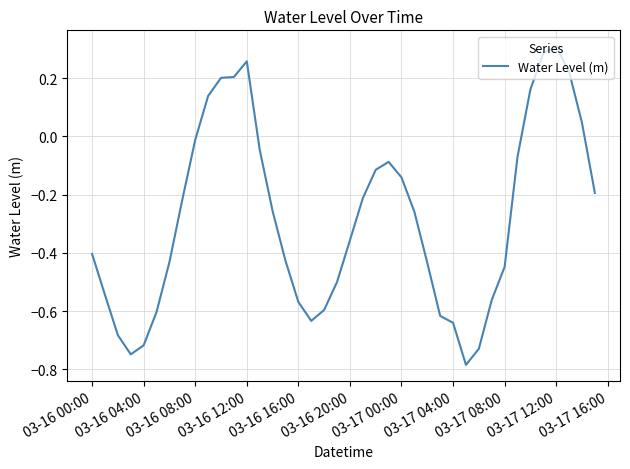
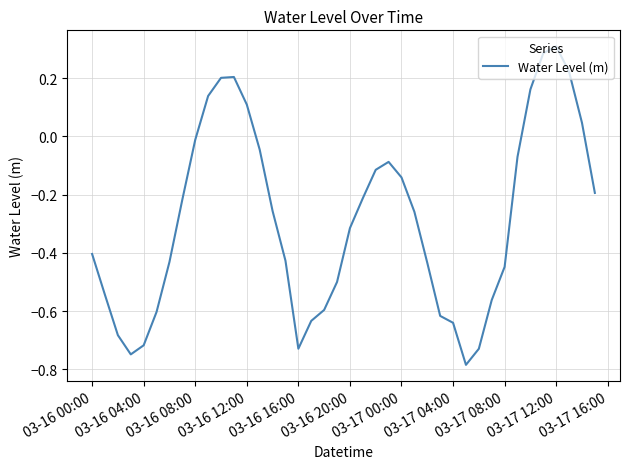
03-16 12:00: 0.26 -> 0.11
03-16 16:00: -0.57 -> -0.73
03-16 20:00: -0.36 -> -0.32
